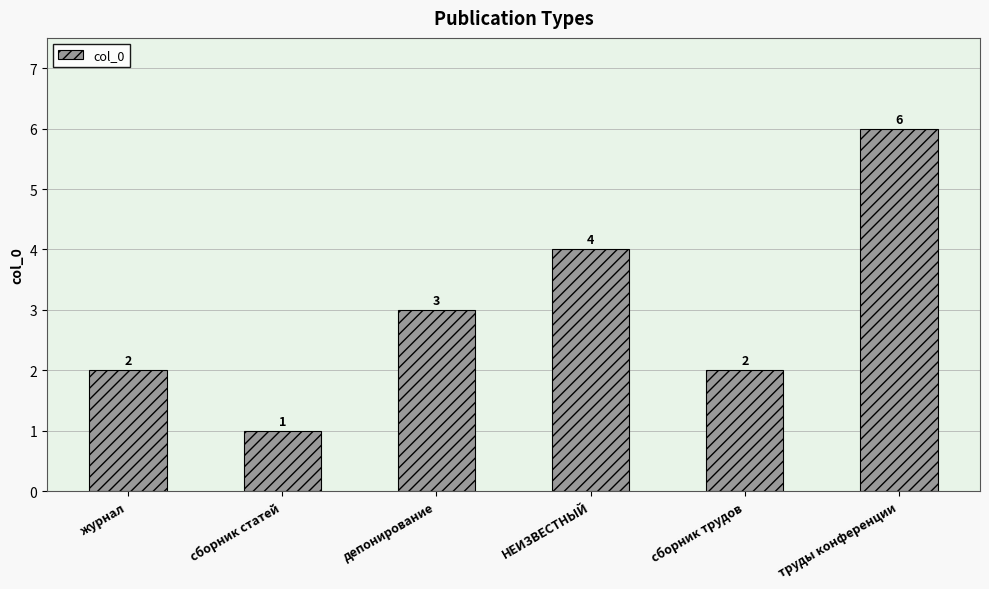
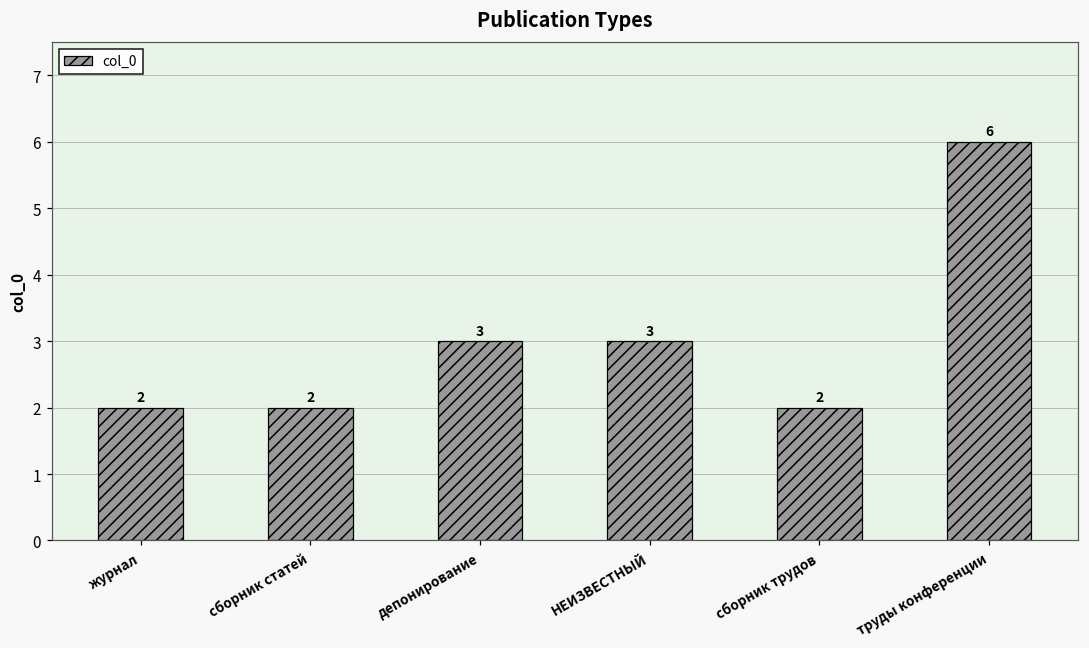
сборник статей: 1 -> 2
НЕИЗВЕСТНЫЙ: 4 -> 3
